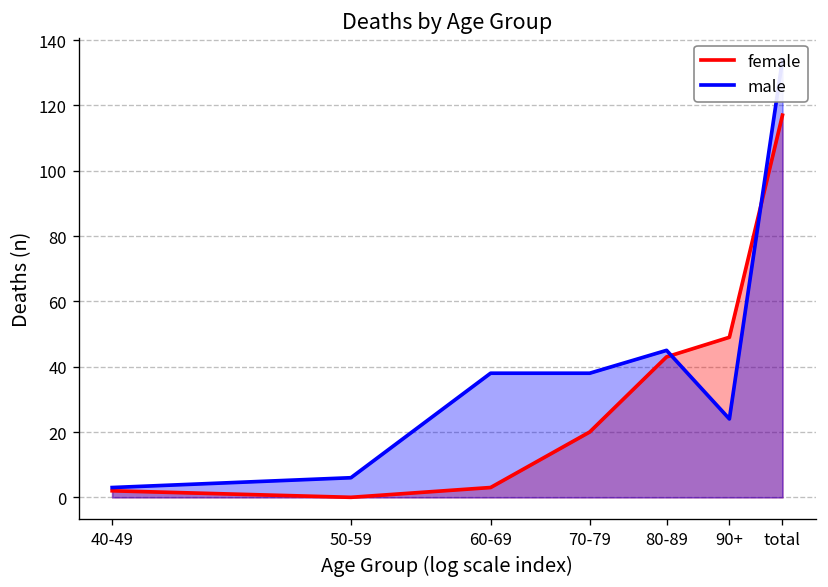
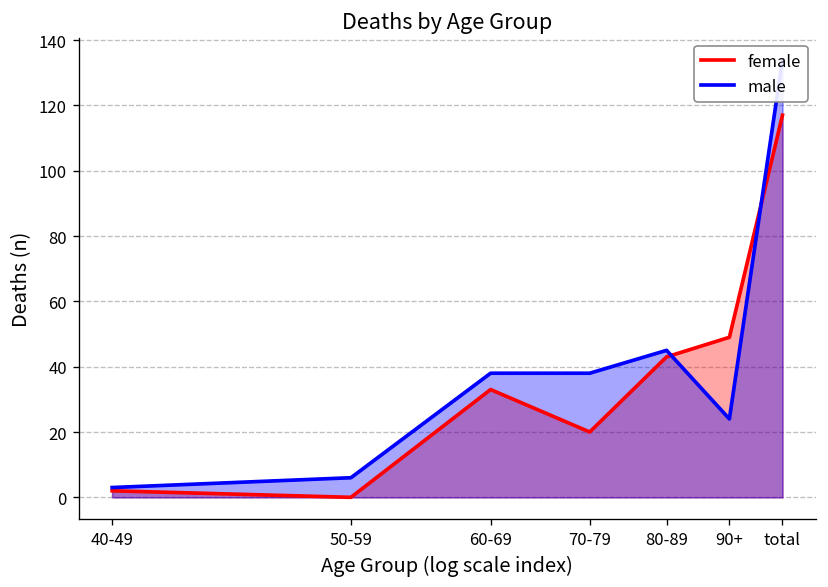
female, 60-69: 3 -> 33
